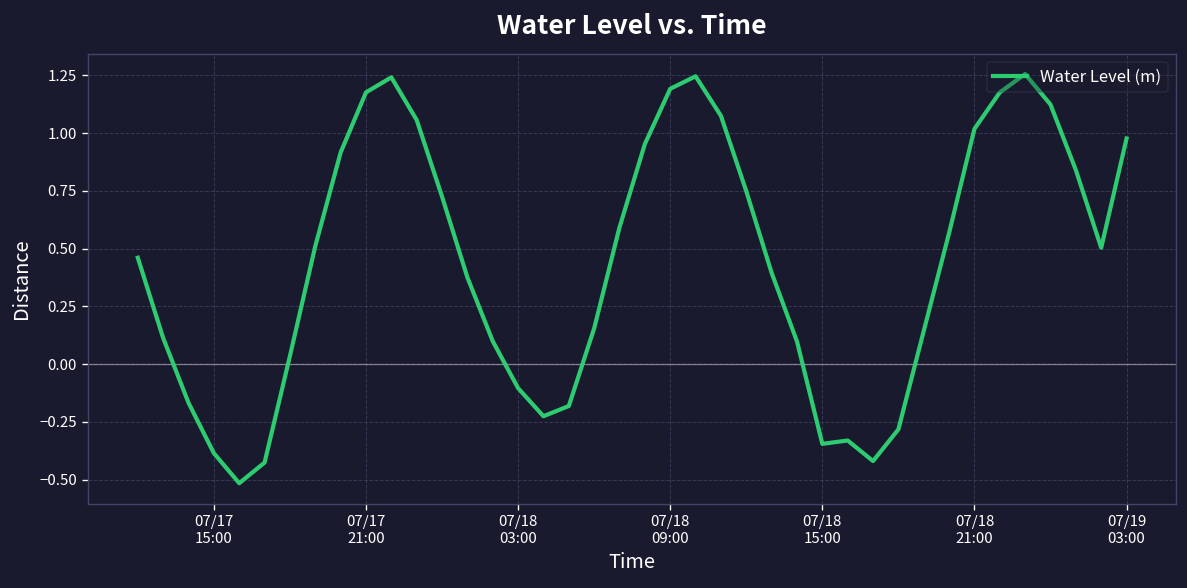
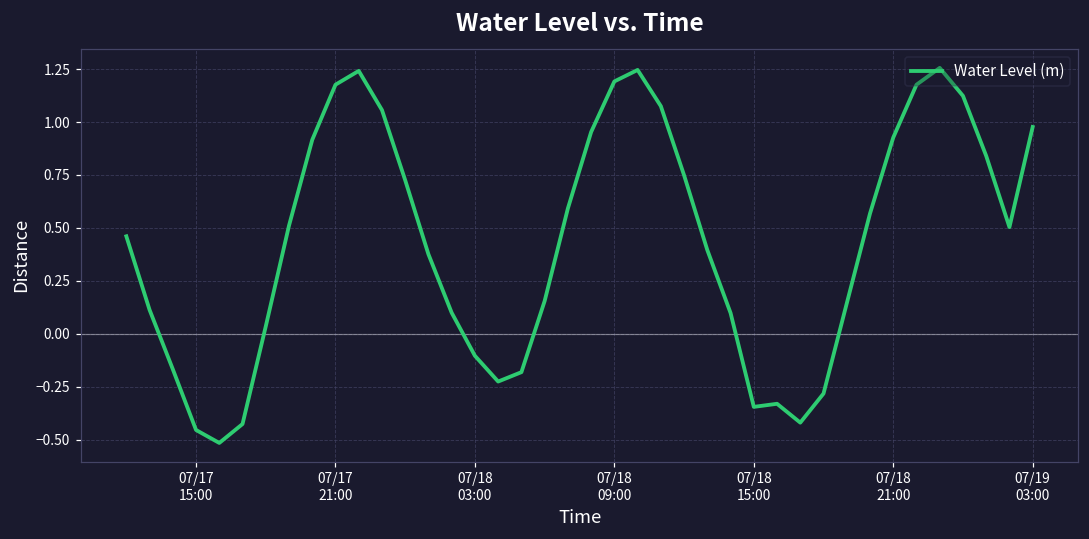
07/17 15:00: -0.39 -> -0.45
07/18 21:00: 1.02 -> 0.93
